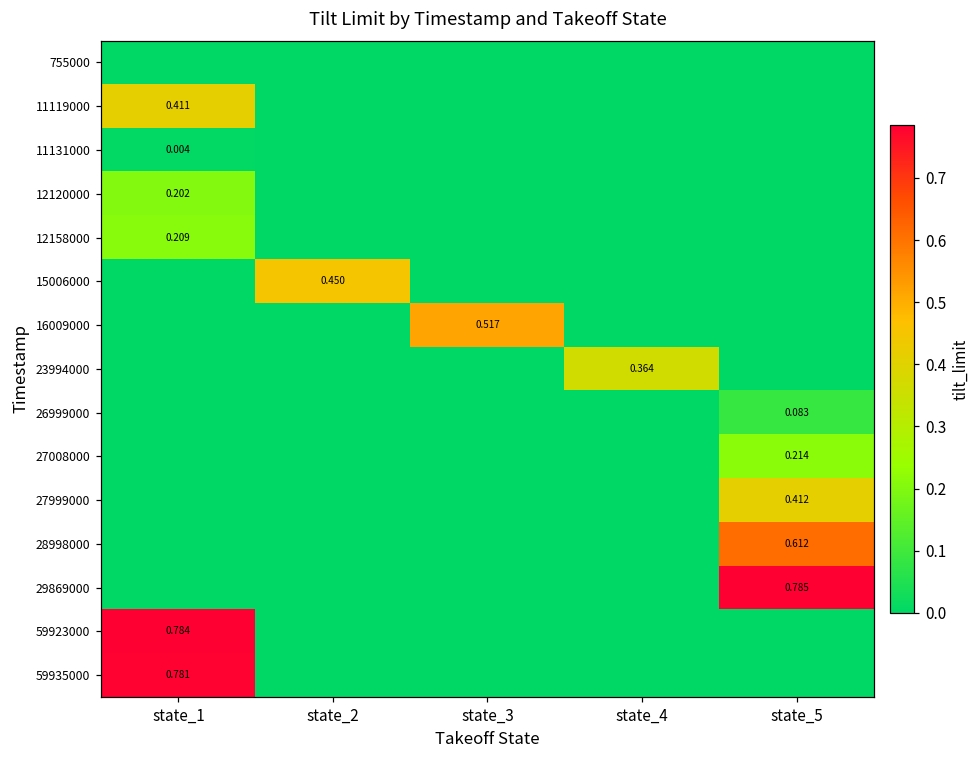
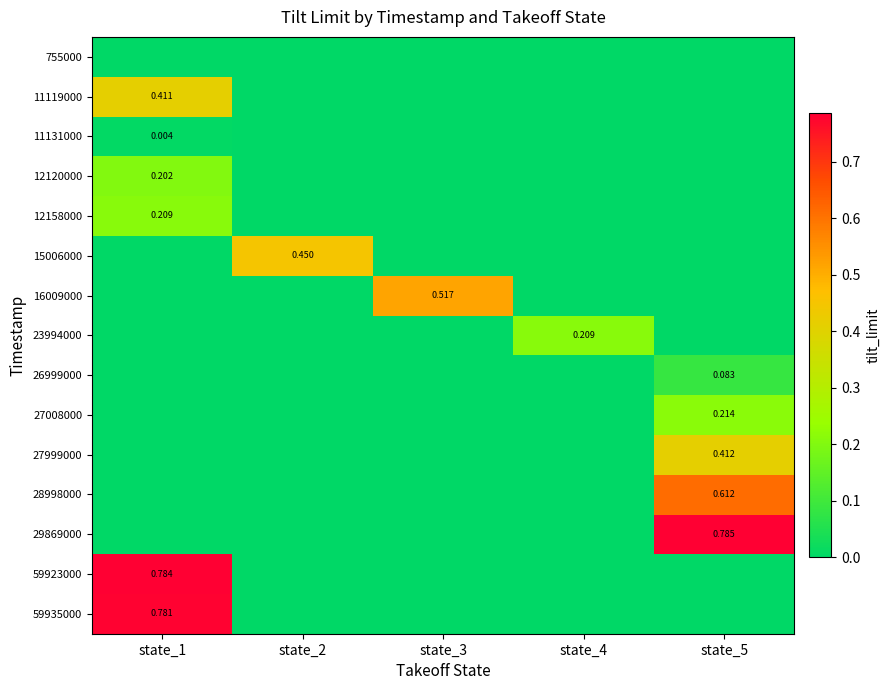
23994000, state_4: 0.364 -> 0.209
